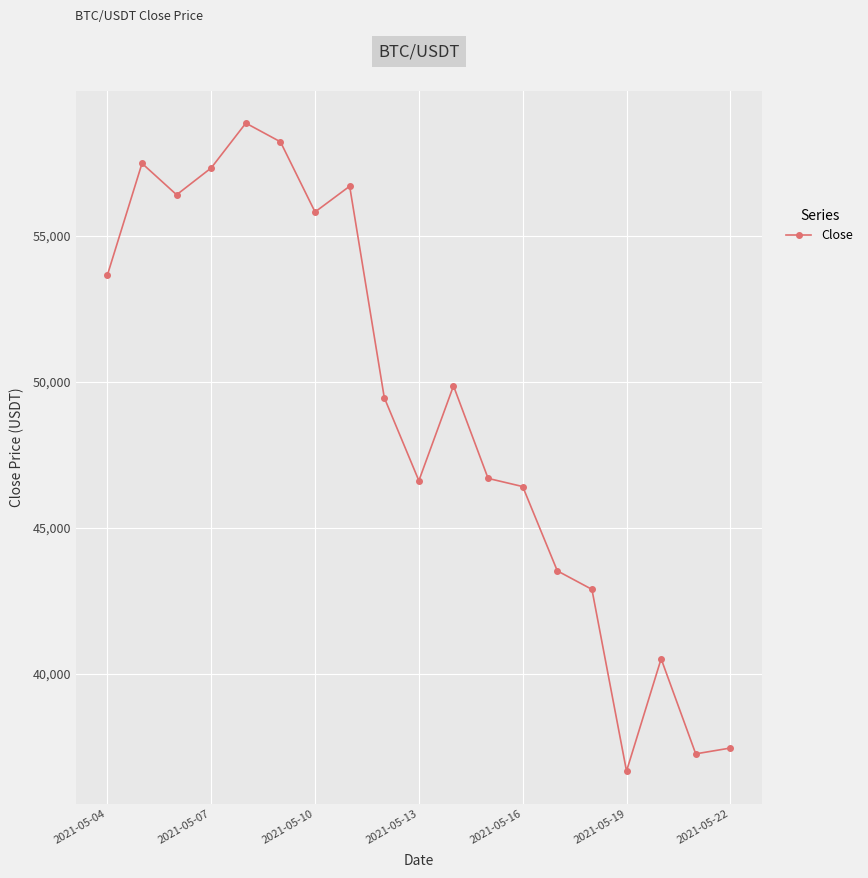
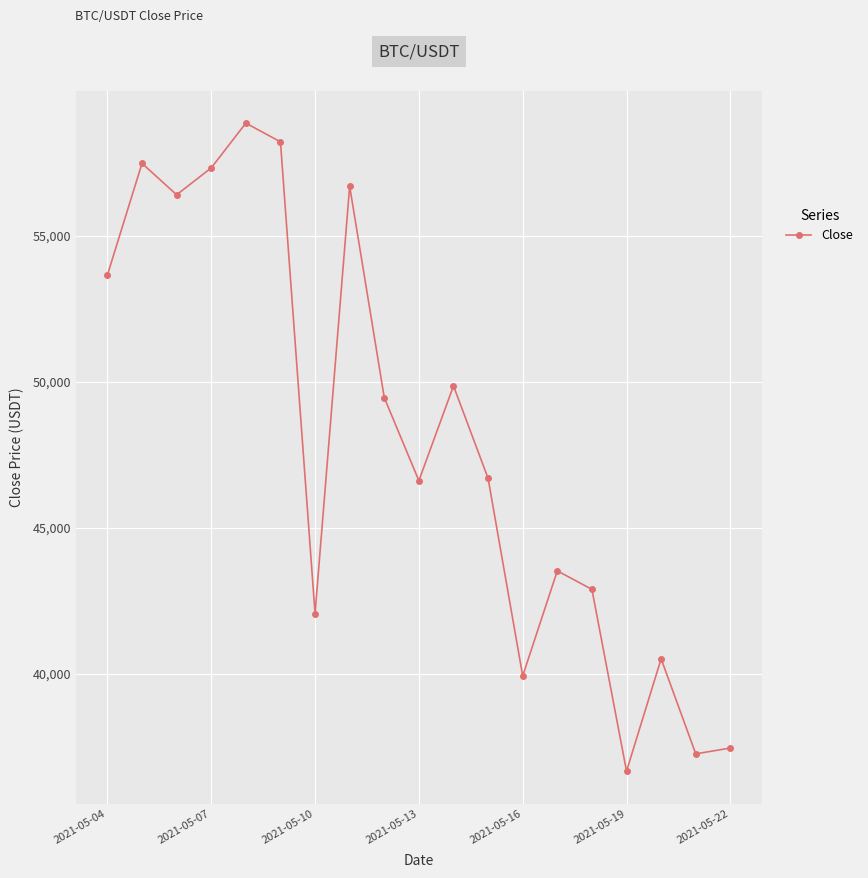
2021-05-10: 55,800 -> 42,100
2021-05-16: 46,400 -> 39,900
